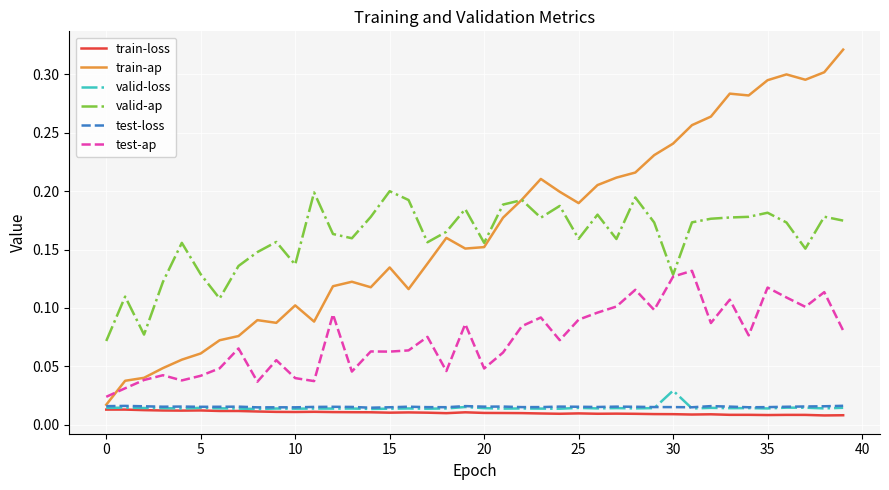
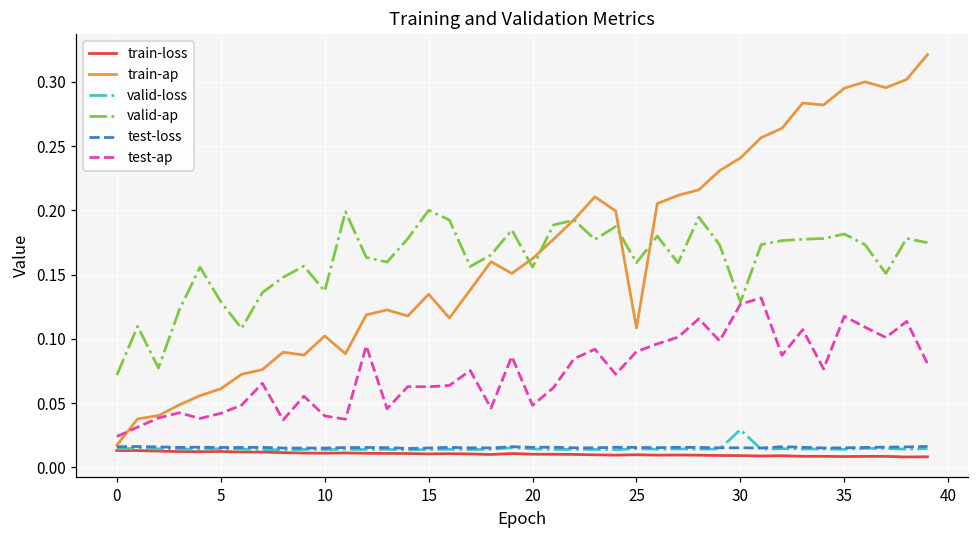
train-ap, 20: 0.152 -> 0.162
train-ap, 25: 0.190 -> 0.108
